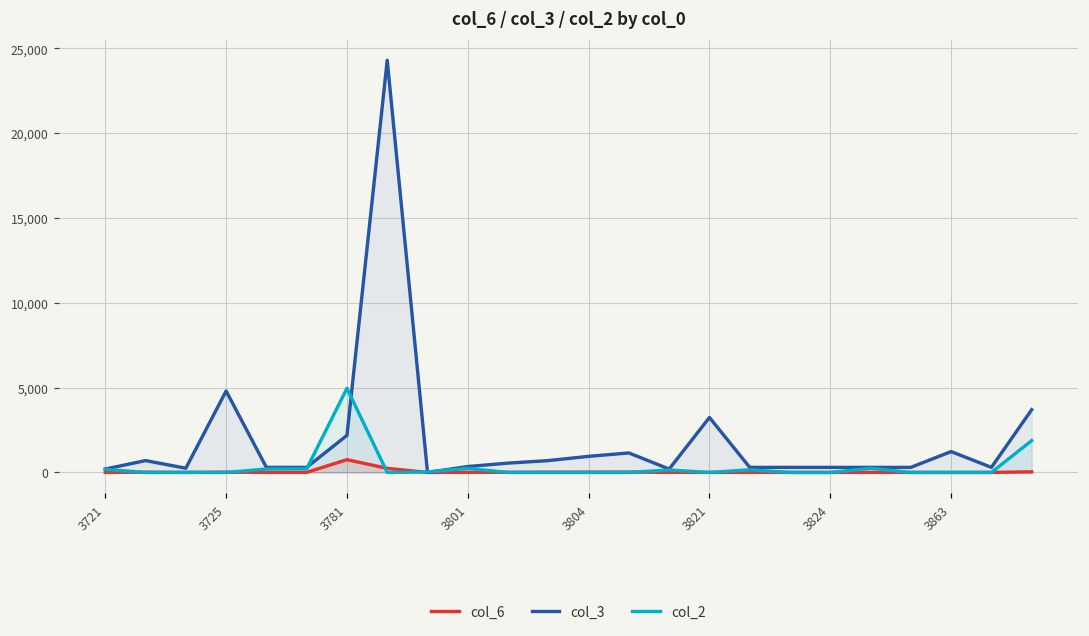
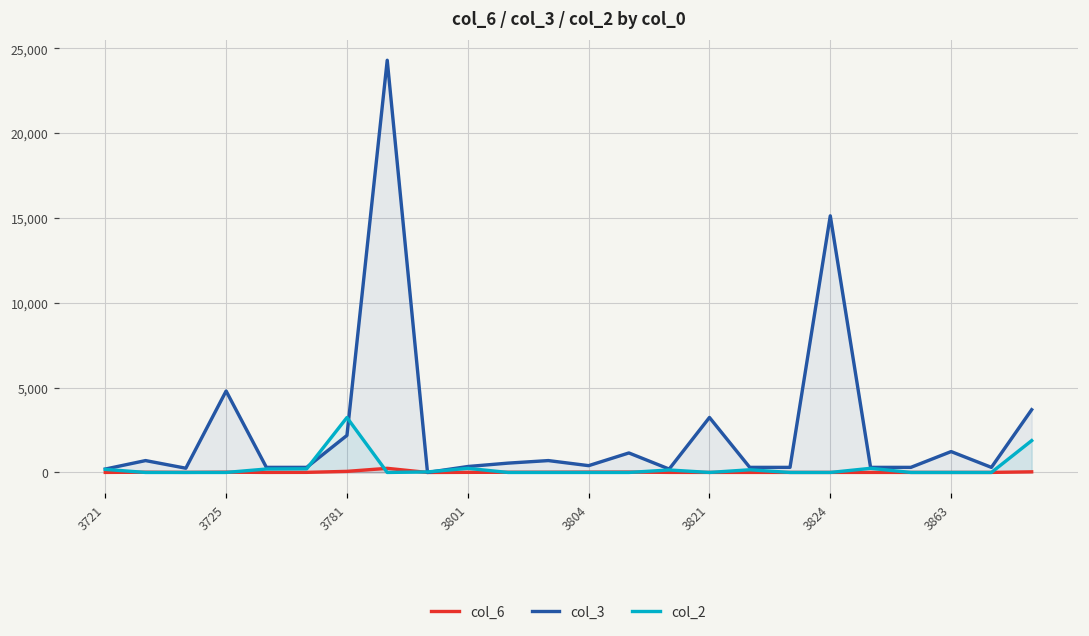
col_6, 3781: 800 -> 100
col_2, 3781: 5,000 -> 3,200
col_3, 3804: 1,000 -> 400
col_3, 3824: 300 -> 15,100
